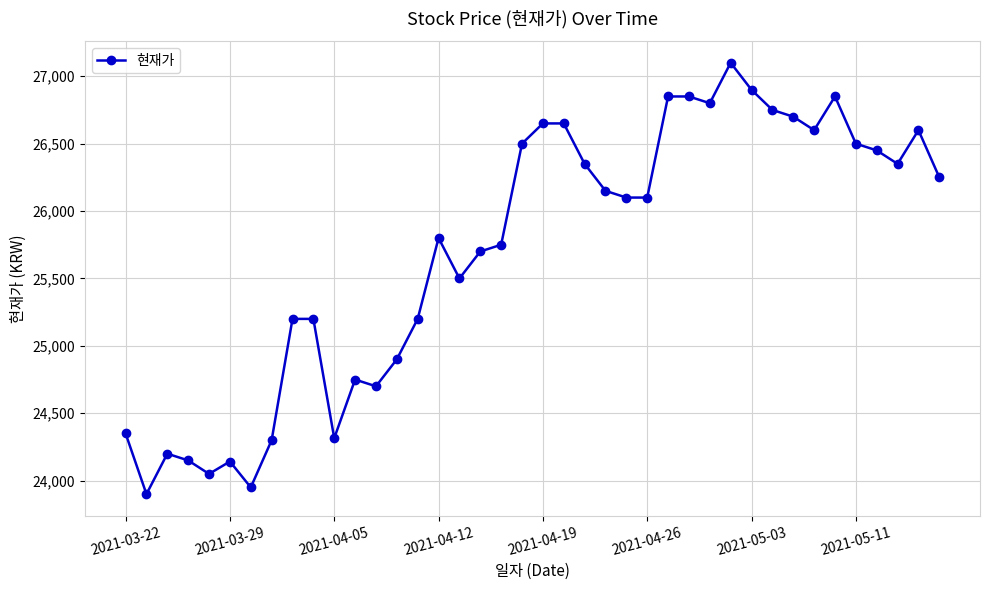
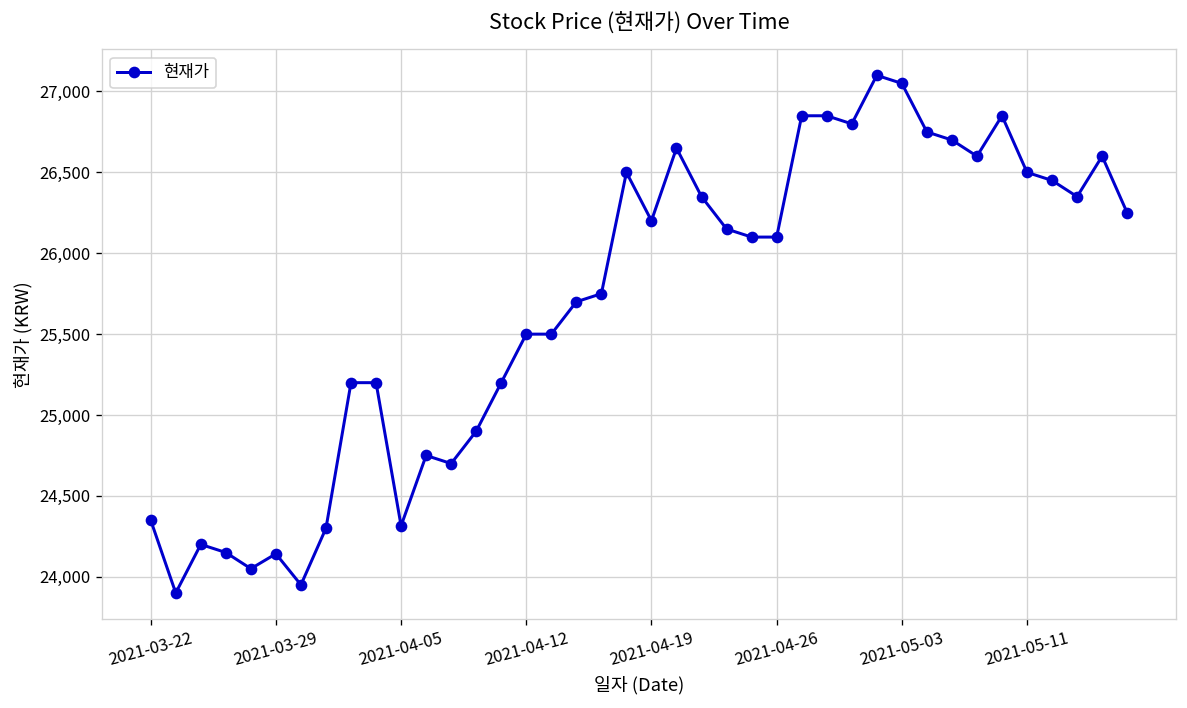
2021-04-12: 25,800 -> 25,500
2021-04-19: 26,650 -> 26,200
2021-05-03: 26,900 -> 27,050
